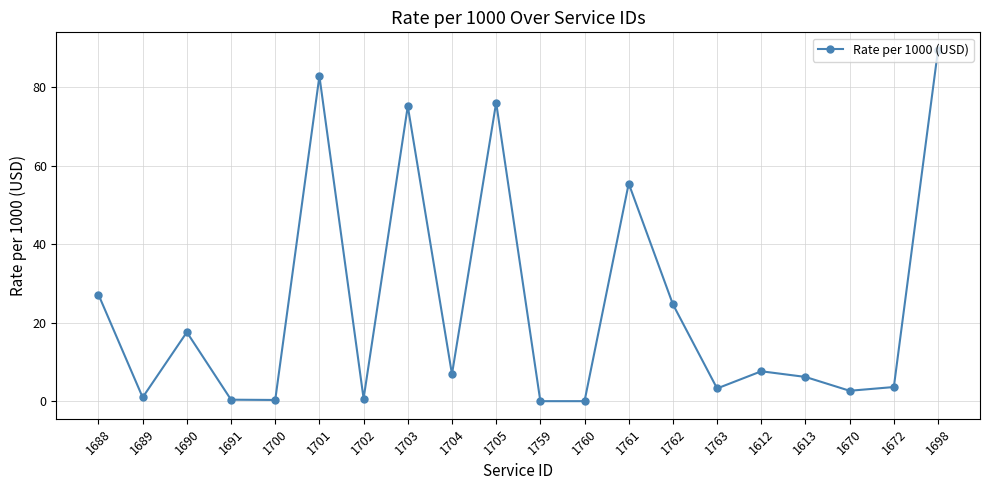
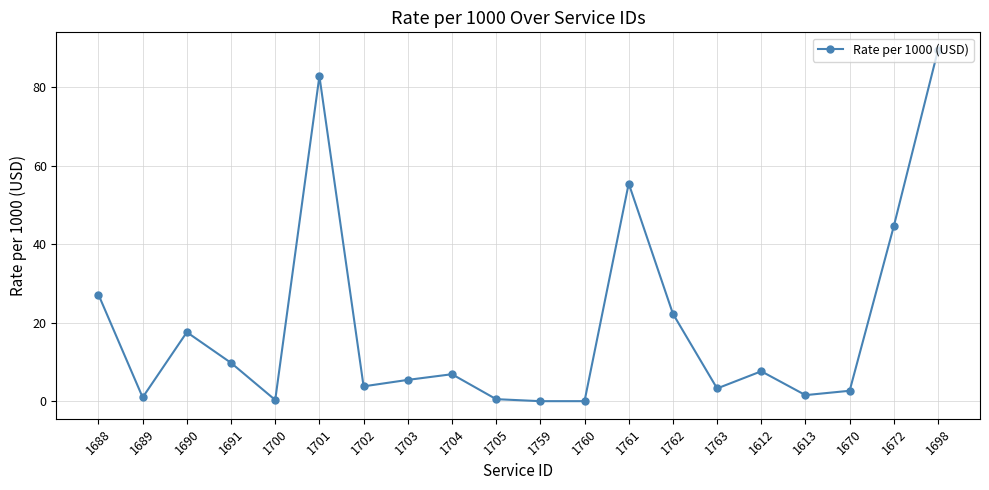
1691: 0 -> 10
1702: 1 -> 4
1703: 75 -> 5
1705: 76 -> 1
1762: 25 -> 22
1613: 6 -> 2
1672: 4 -> 45
